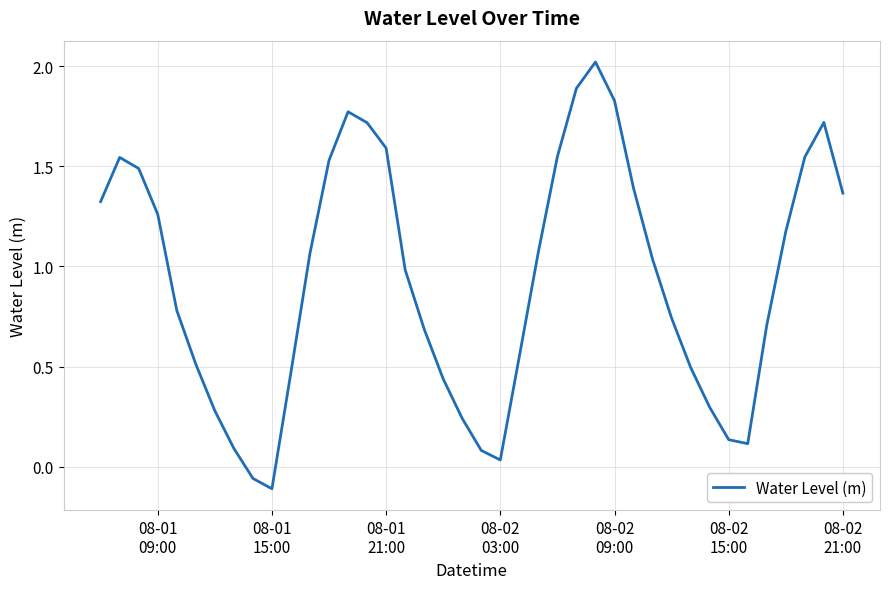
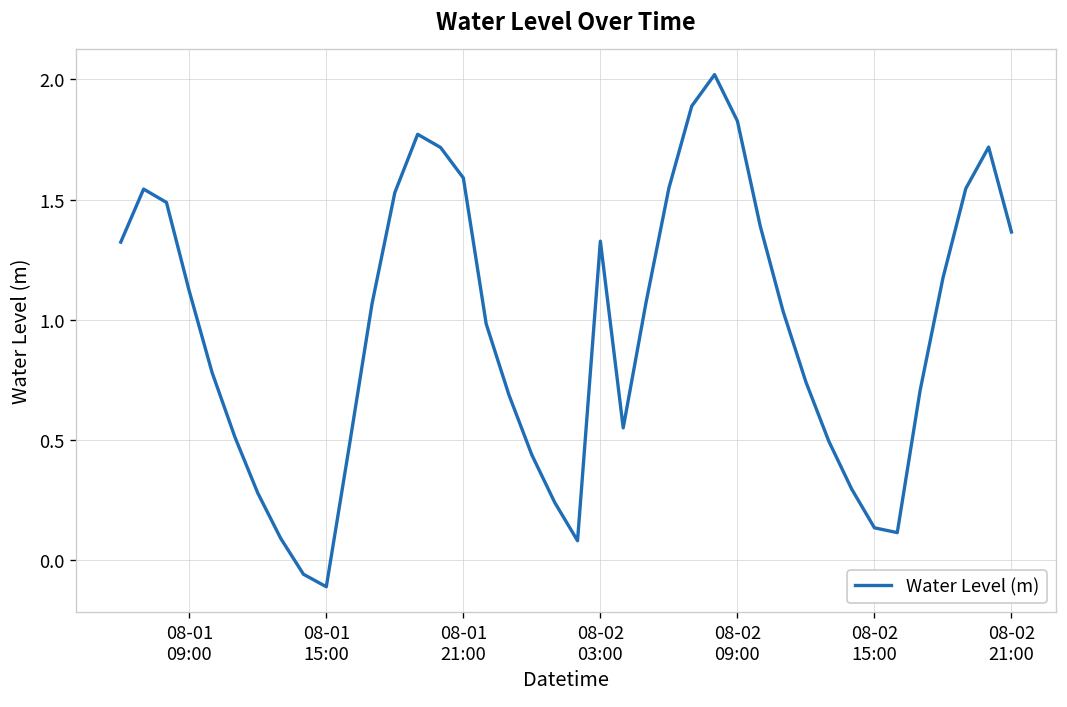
08-01 09:00: 1.26 -> 1.12
08-02 03:00: 0.03 -> 1.33
